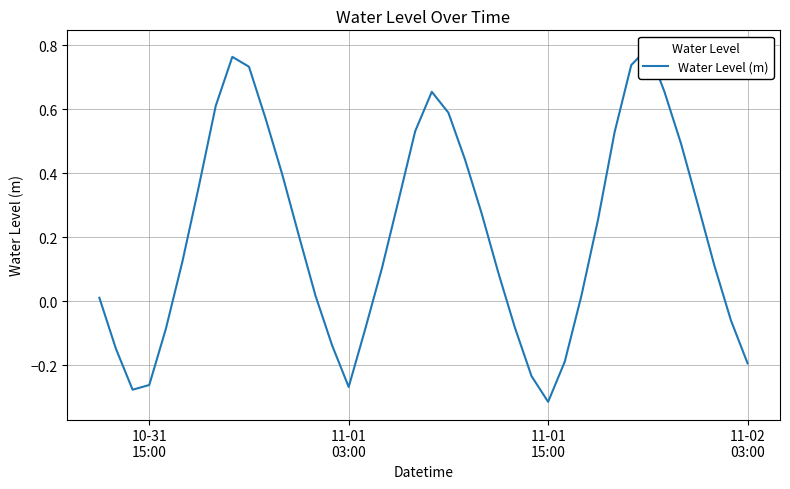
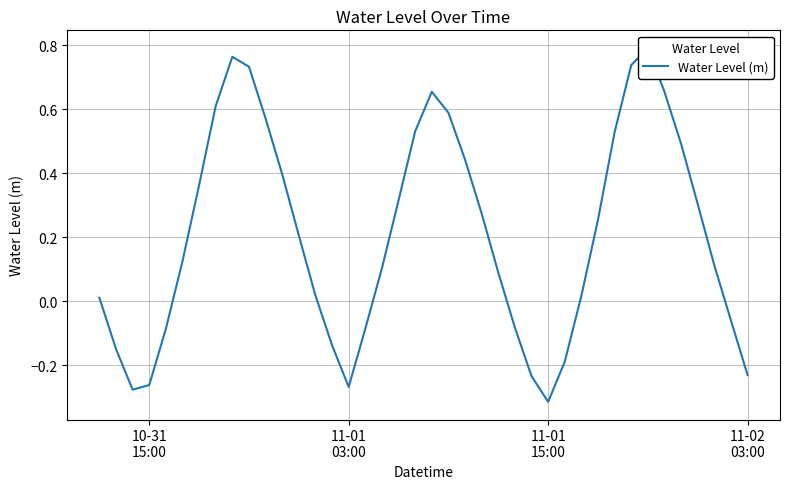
11-02 03:00: -0.19 -> -0.23
